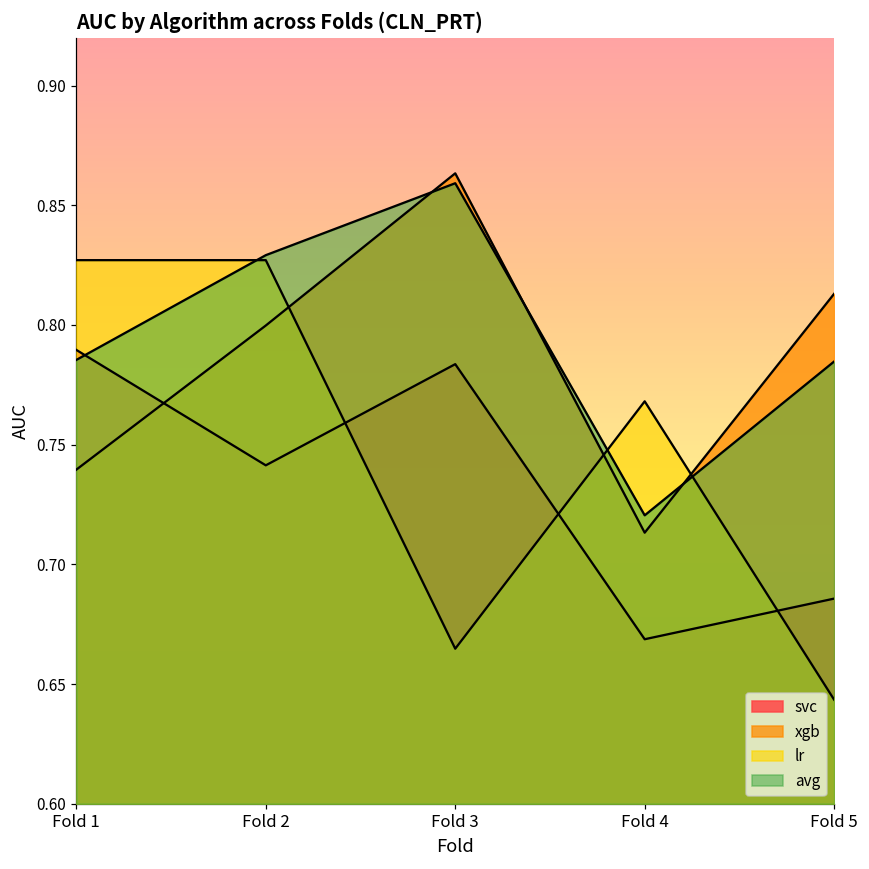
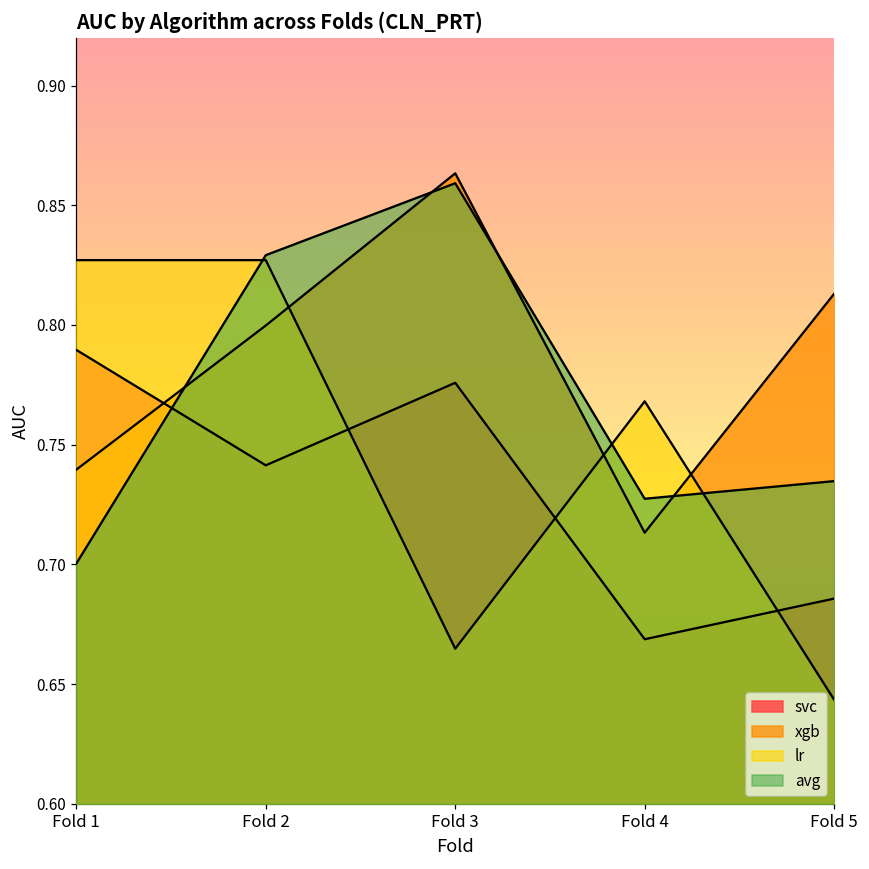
avg, Fold 1: 0.785 -> 0.700
svc, Fold 3: 0.784 -> 0.776
avg, Fold 4: 0.720 -> 0.727
avg, Fold 5: 0.785 -> 0.735
